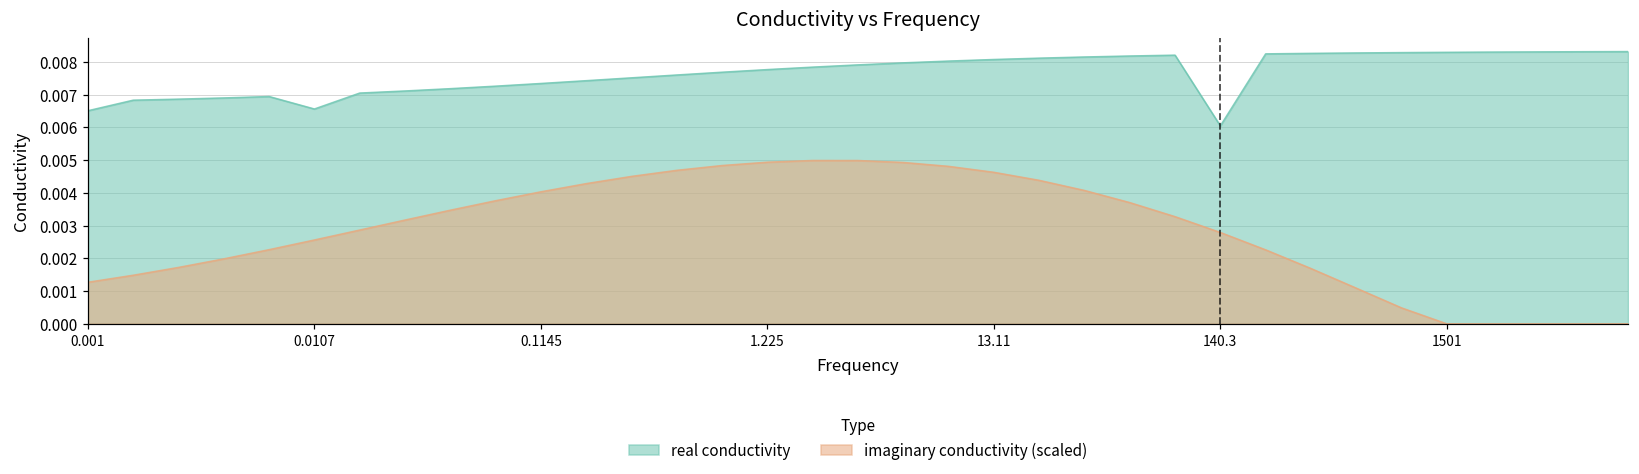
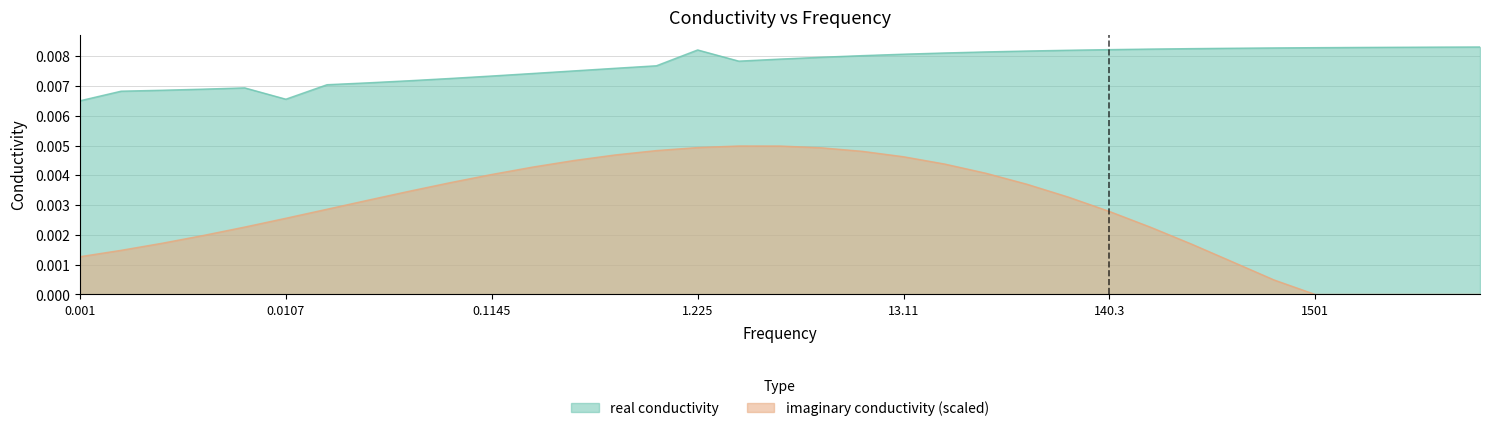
real conductivity, 1.225: 0.0078 -> 0.0082
real conductivity, 140.3: 0.0060 -> 0.0082
